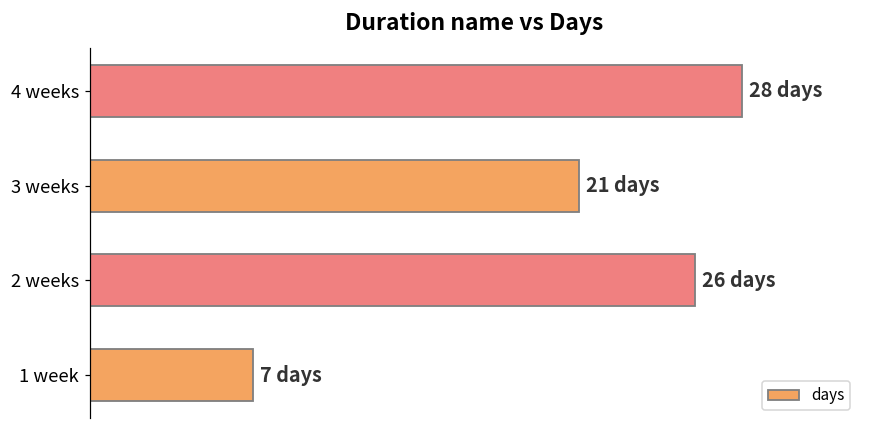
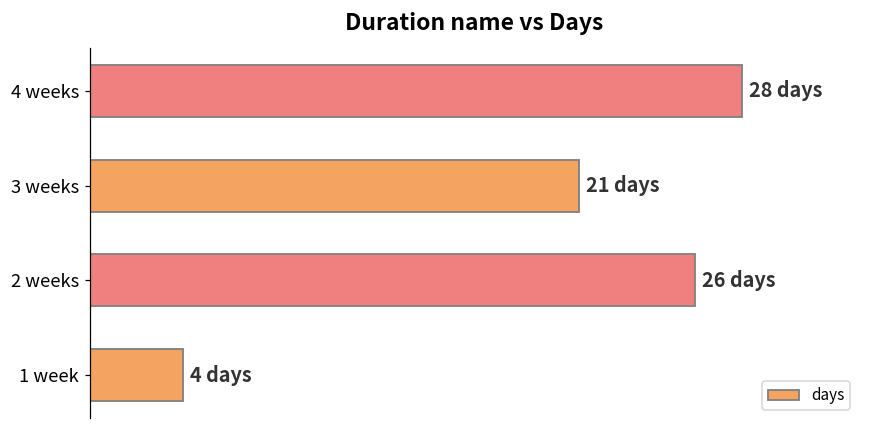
1 week: 7 -> 4
